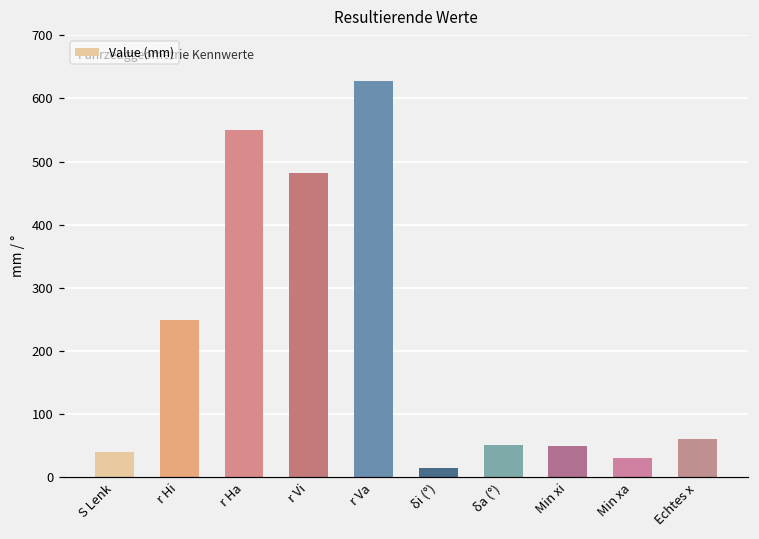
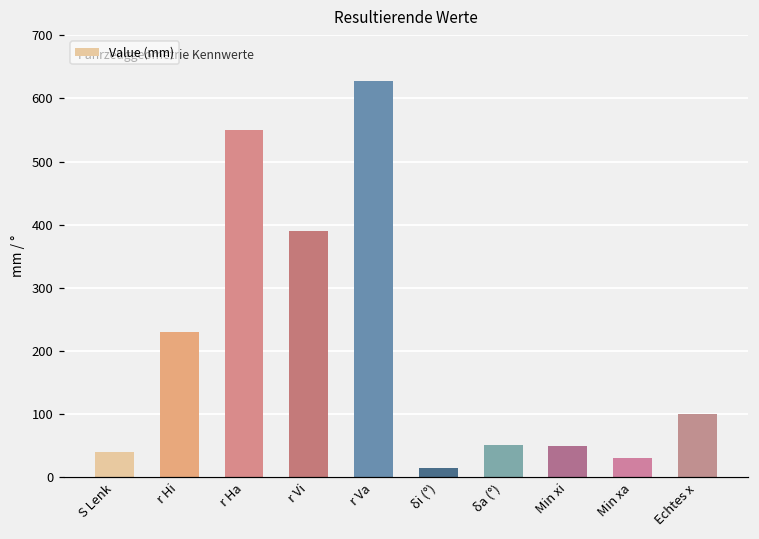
r Hi: 250 -> 230
r Vi: 480 -> 390
Echtes x: 60 -> 100
